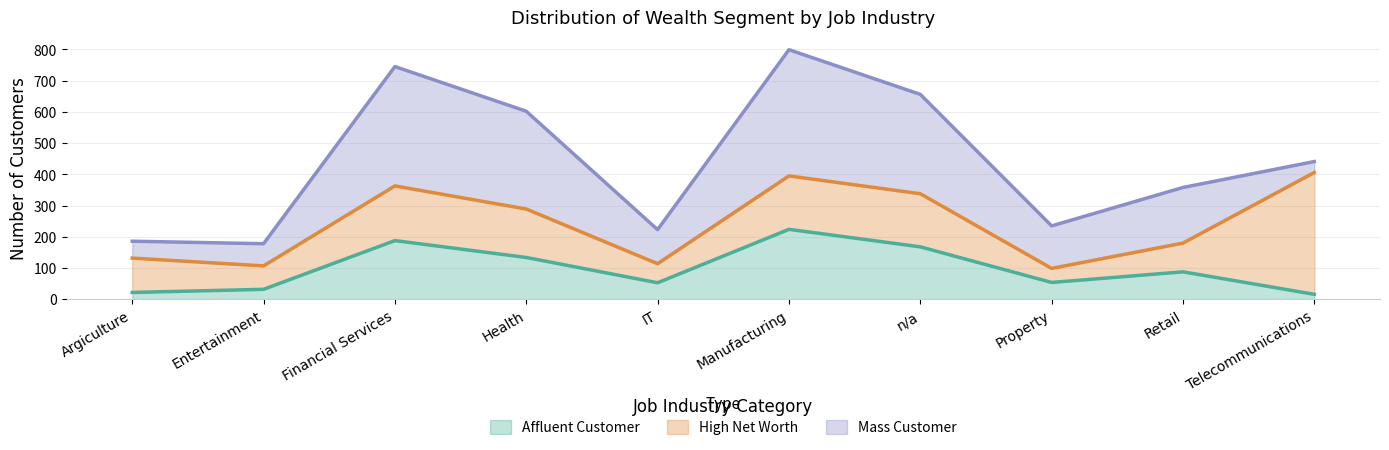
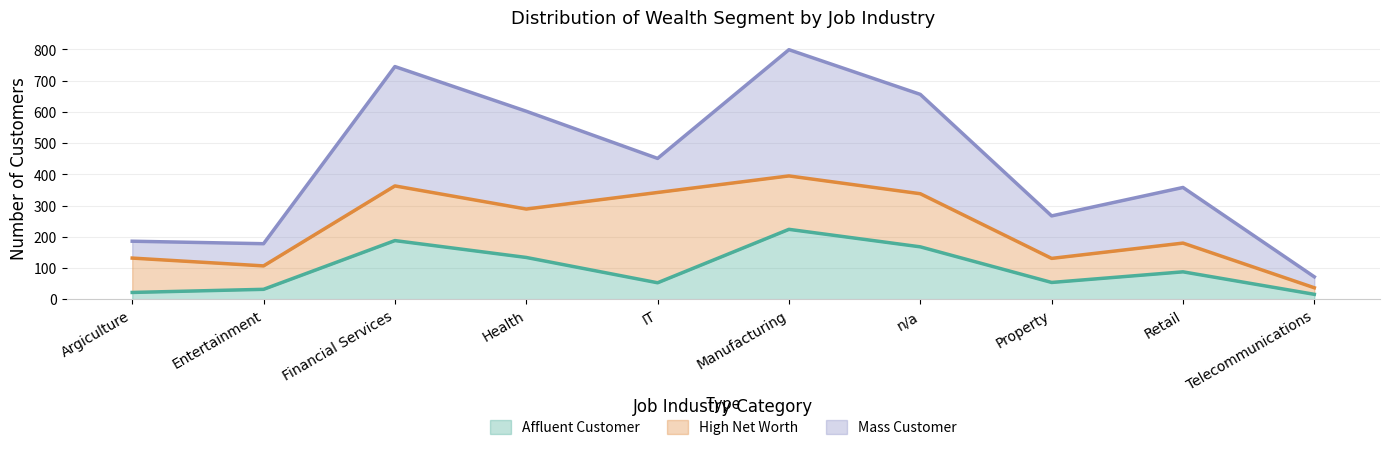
High Net Worth, IT: 60 -> 290
High Net Worth, Property: 50 -> 80
High Net Worth, Telecommunications: 390 -> 20
